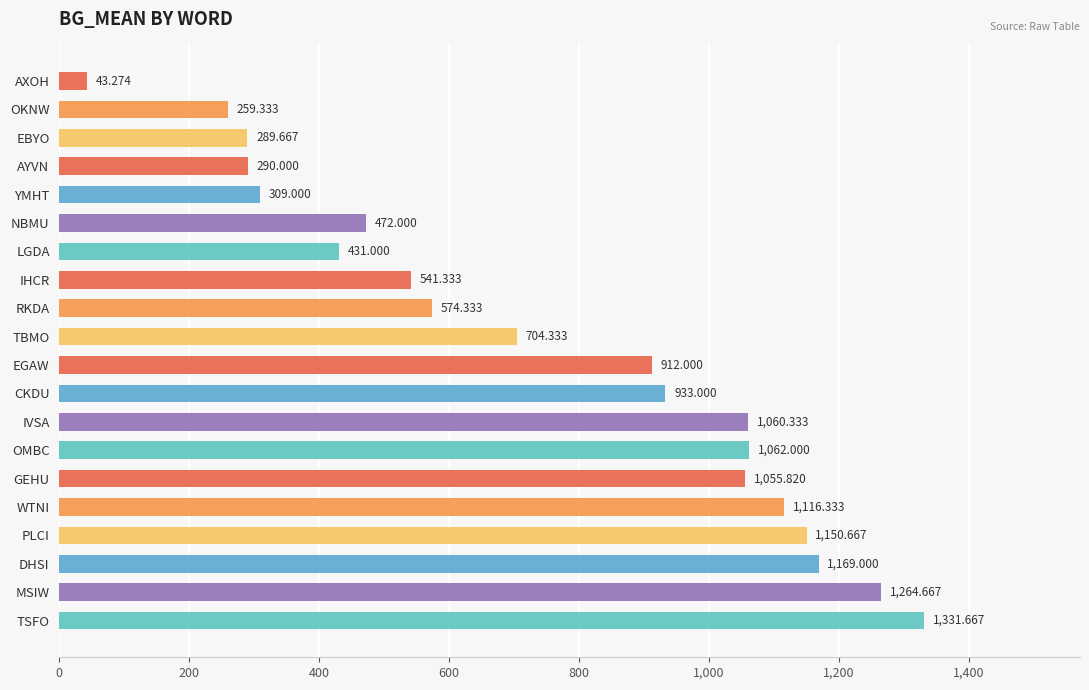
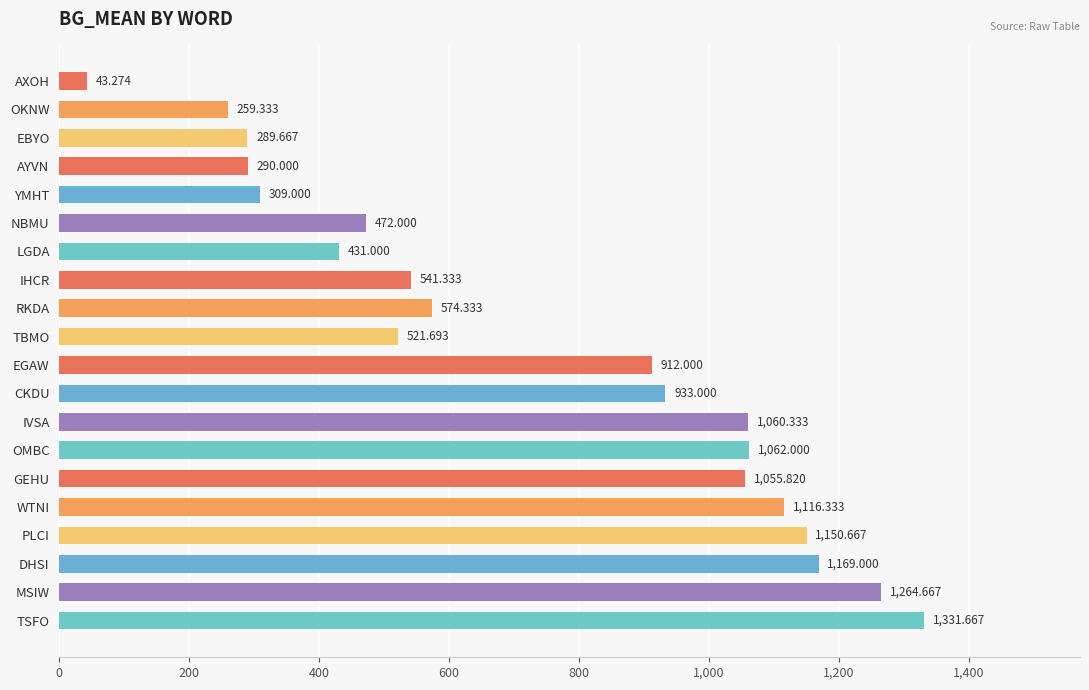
TBMO: 704.333 -> 521.693
